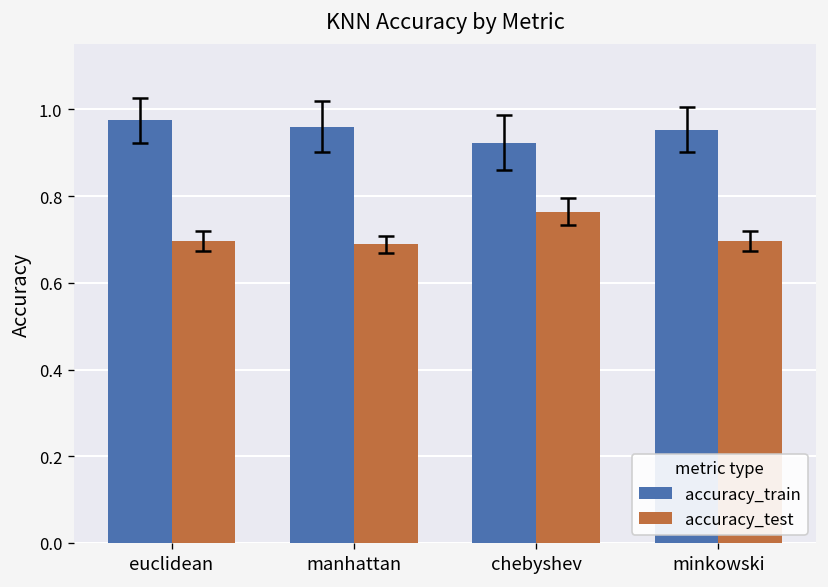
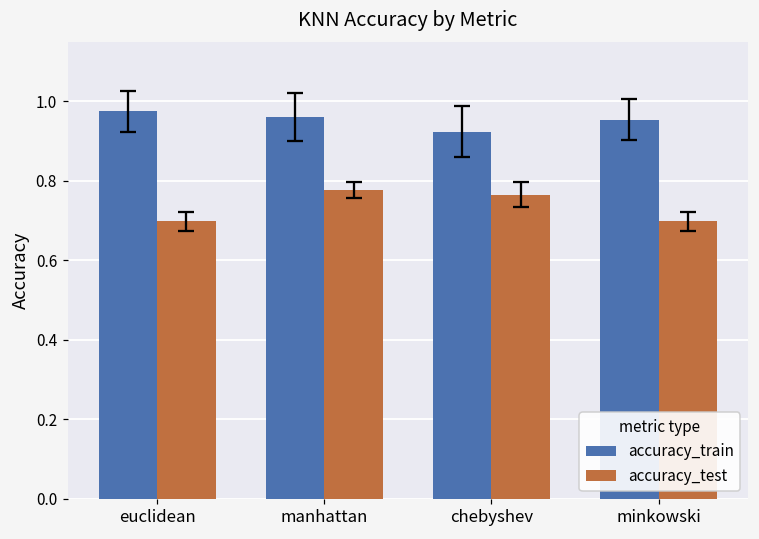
accuracy_test, manhattan: 0.69 -> 0.78
